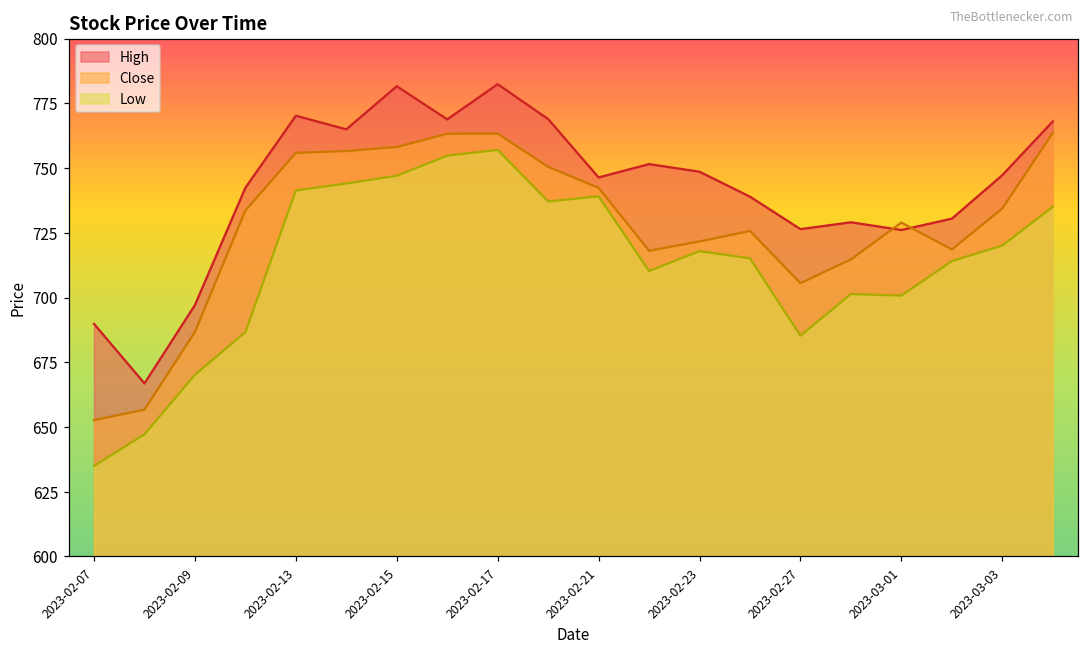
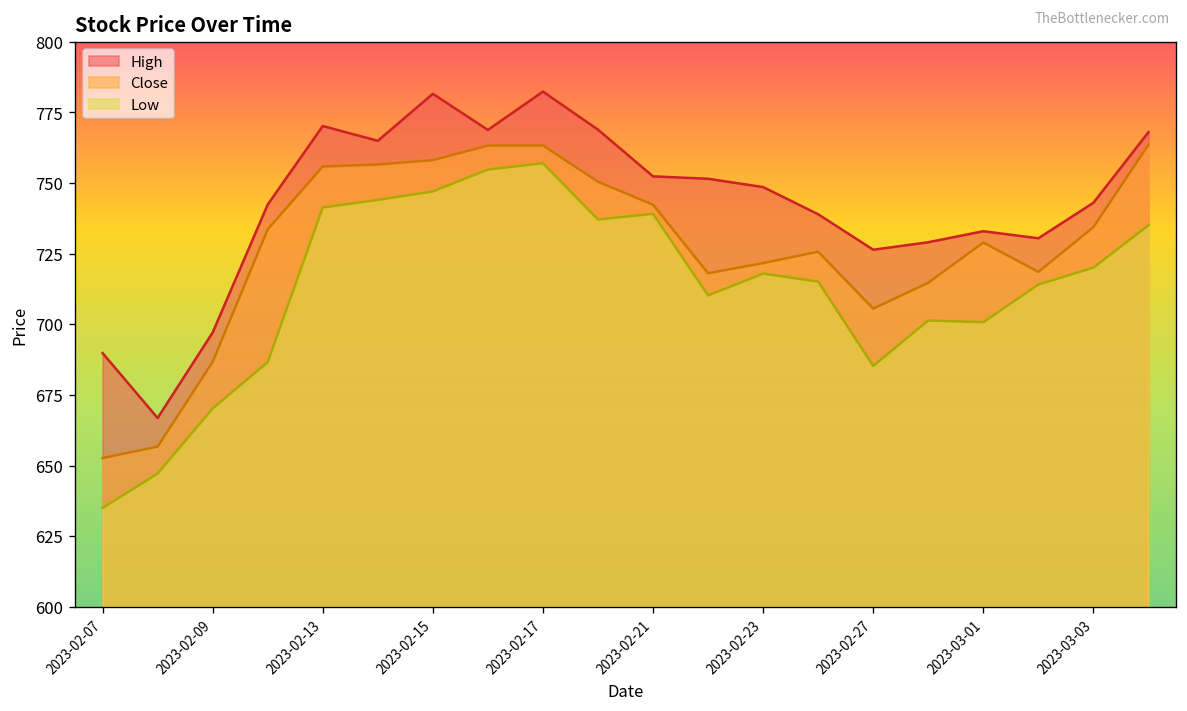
High, 2023-02-21: 746 -> 752
High, 2023-03-01: 726 -> 733
High, 2023-03-03: 747 -> 743
